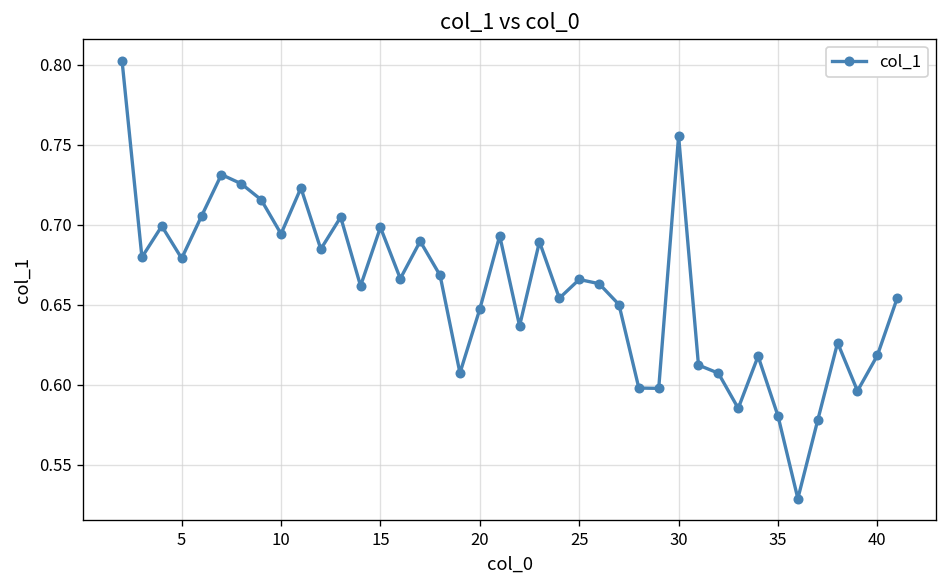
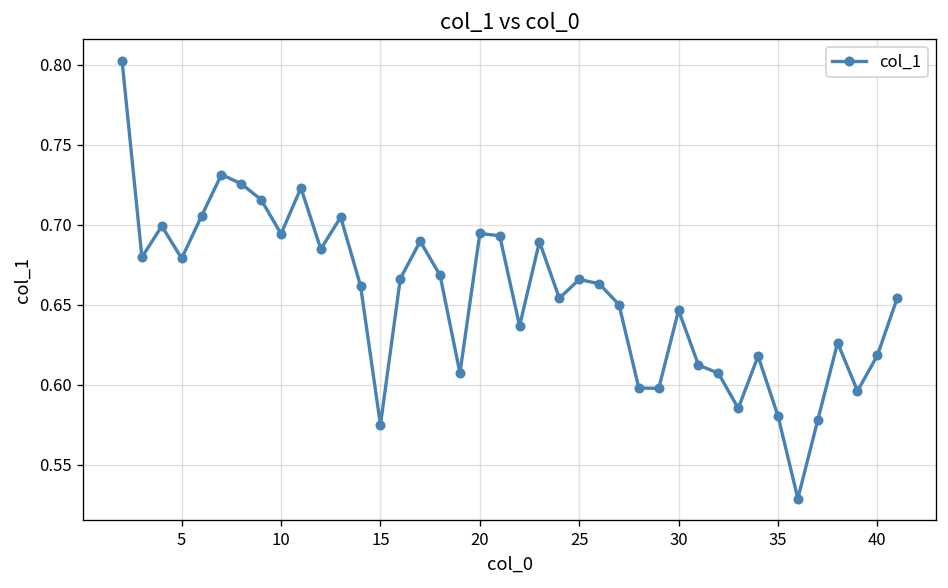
15: 0.698 -> 0.575
20: 0.647 -> 0.694
30: 0.755 -> 0.646
